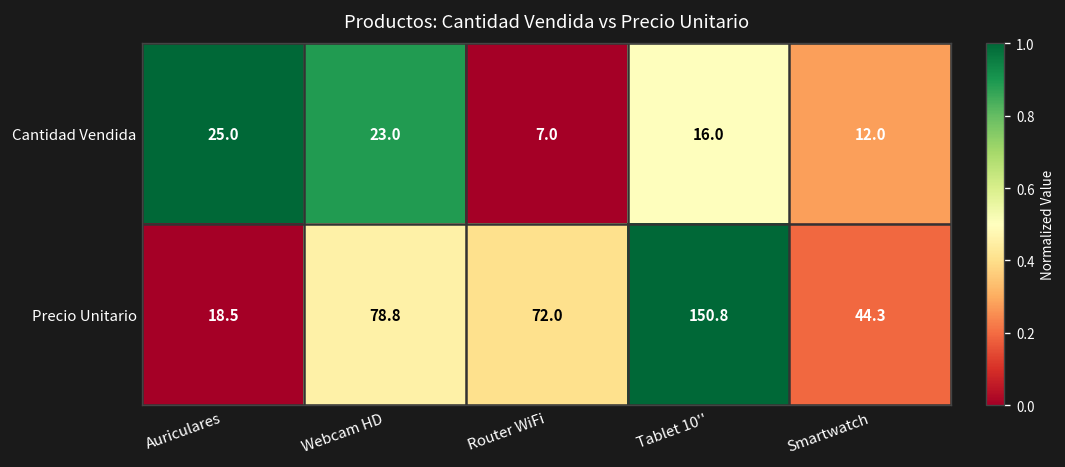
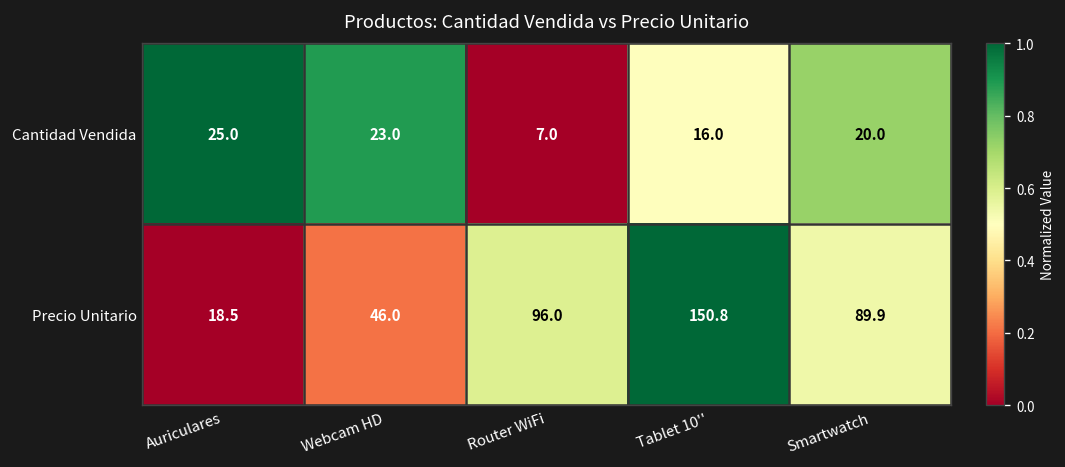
Cantidad Vendida, Smartwatch: 12.0 -> 20.0
Precio Unitario, Webcam HD: 78.8 -> 46.0
Precio Unitario, Router WiFi: 72.0 -> 96.0
Precio Unitario, Smartwatch: 44.3 -> 89.9
